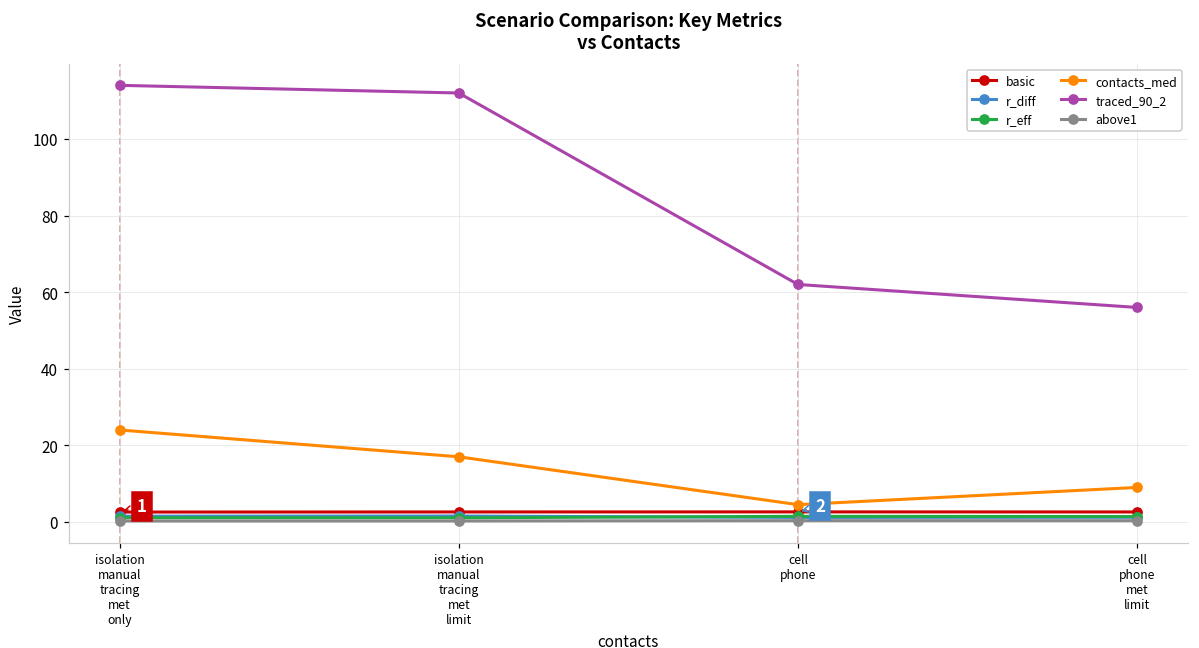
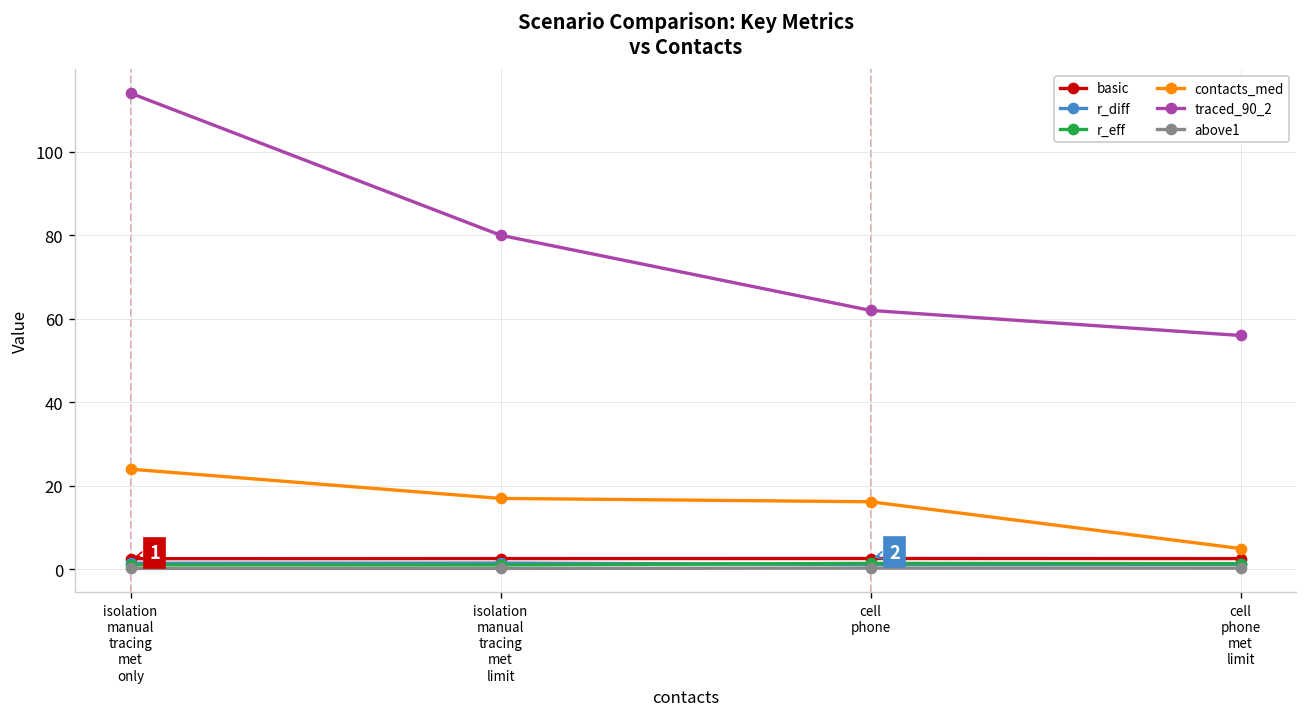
traced_90_2, isolation manual tracing met limit: 112 -> 80
contacts_med, cell phone: 5 -> 16
contacts_med, cell phone met limit: 9 -> 5
